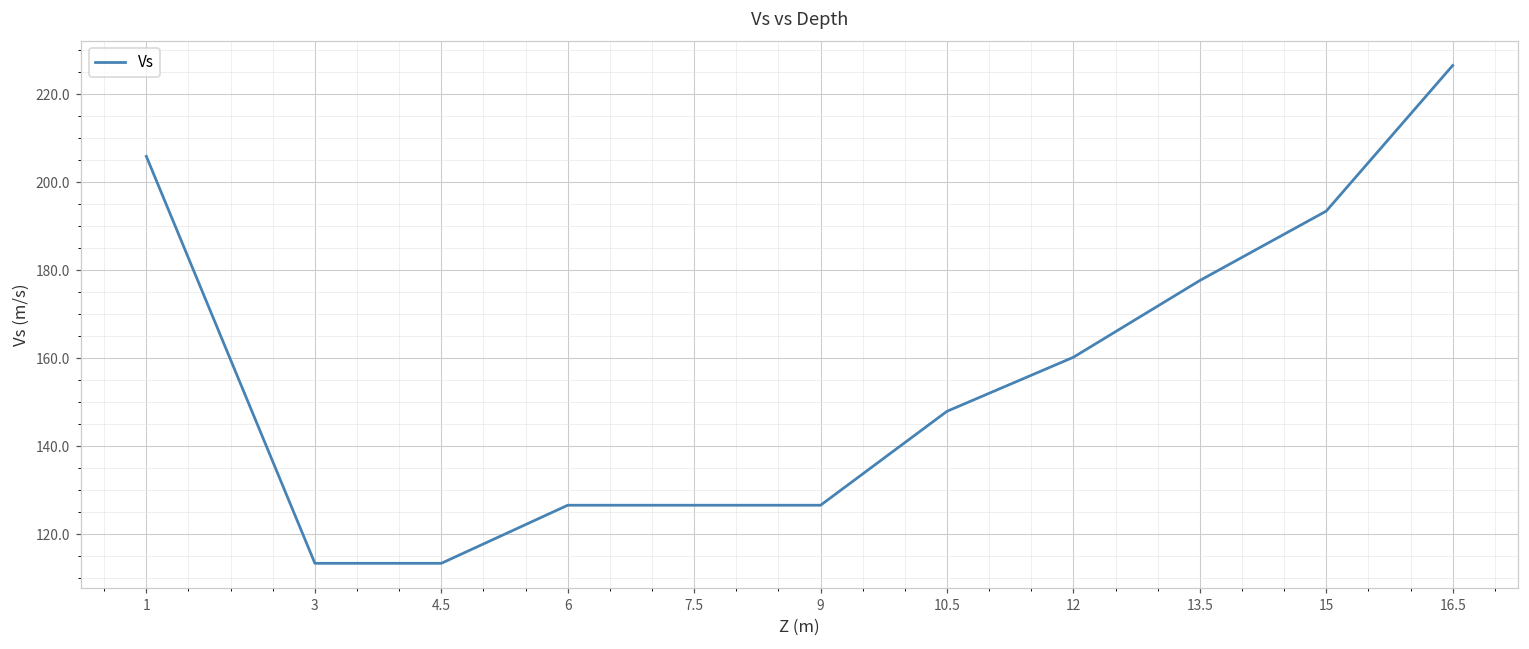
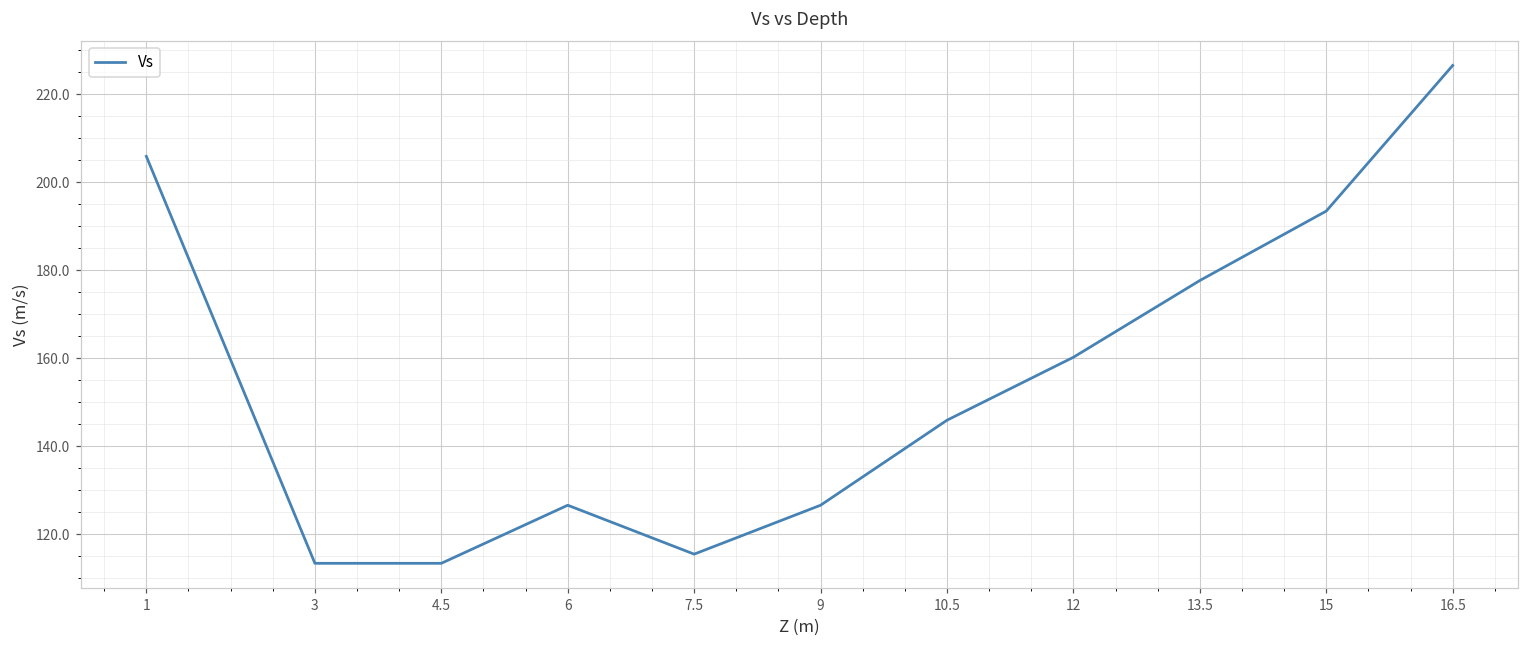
7.5: 127 -> 115
10.5: 148 -> 146
